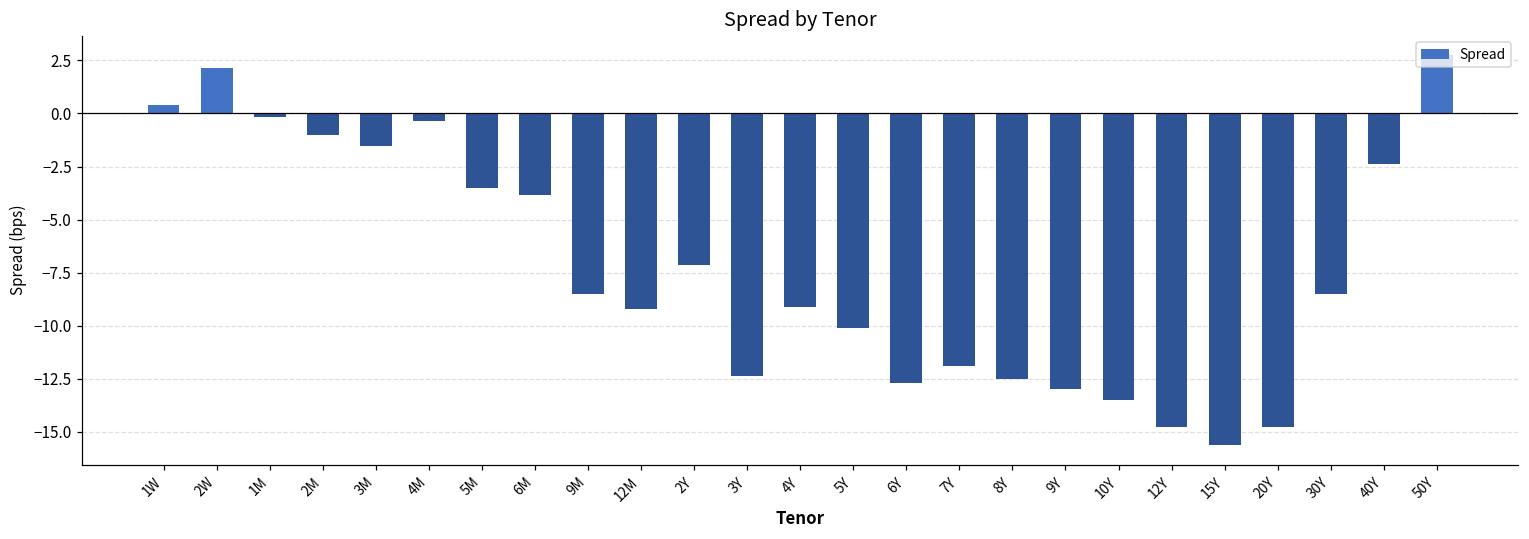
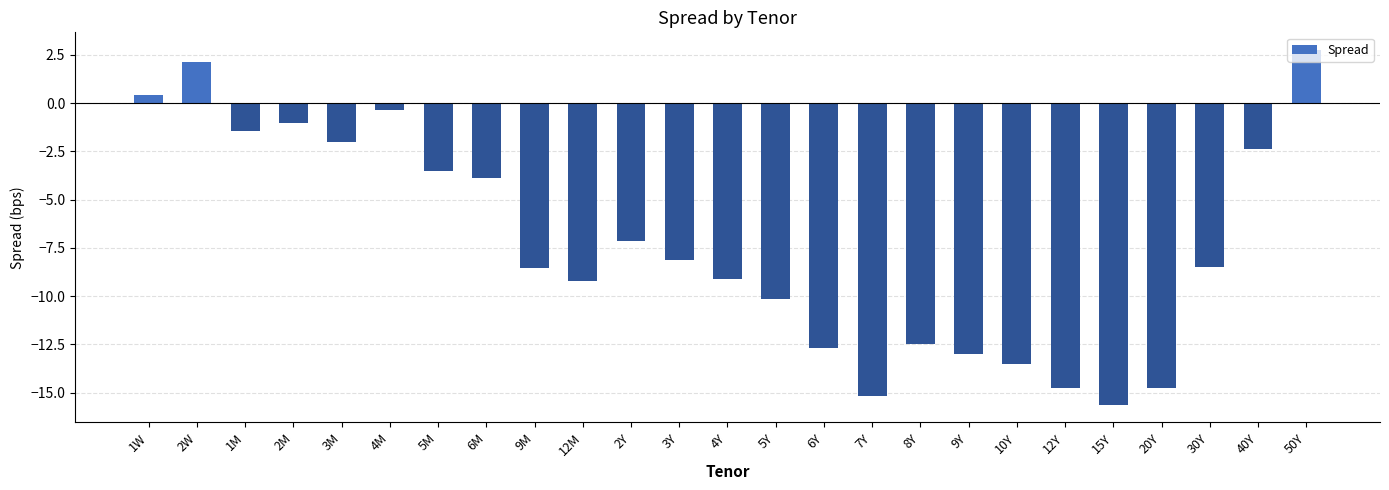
1M: -0.2 -> -1.5
3M: -1.5 -> -2.0
3Y: -12.4 -> -8.1
7Y: -11.9 -> -15.2
